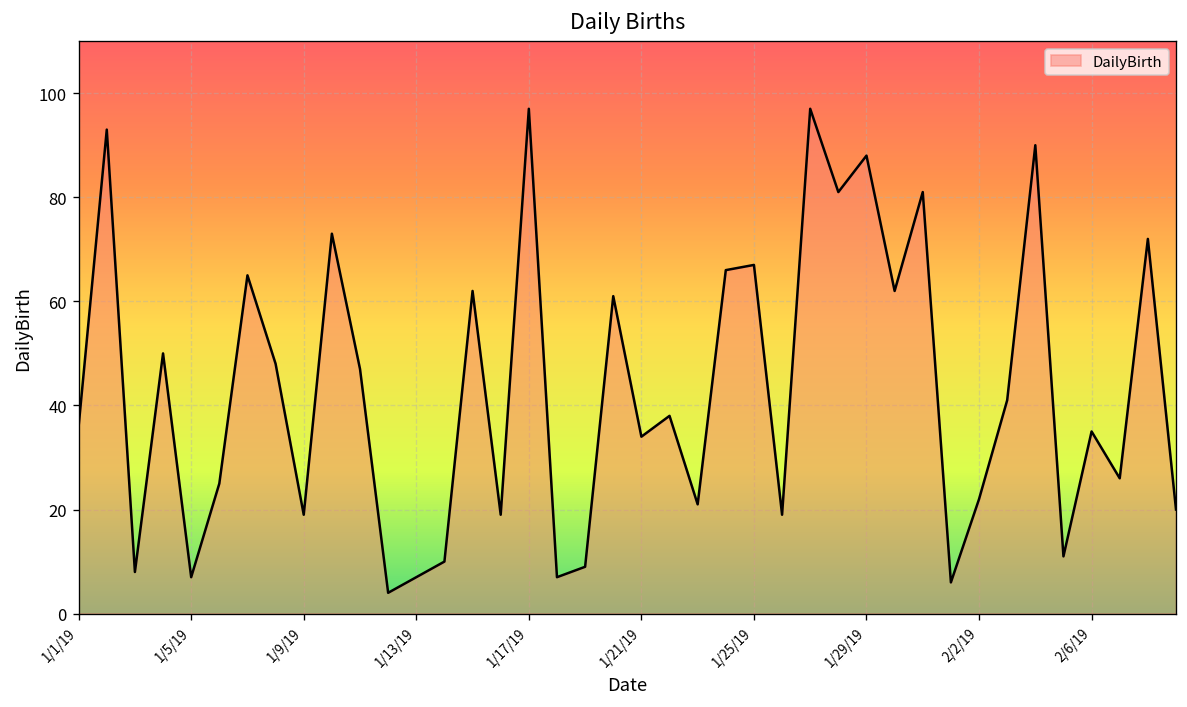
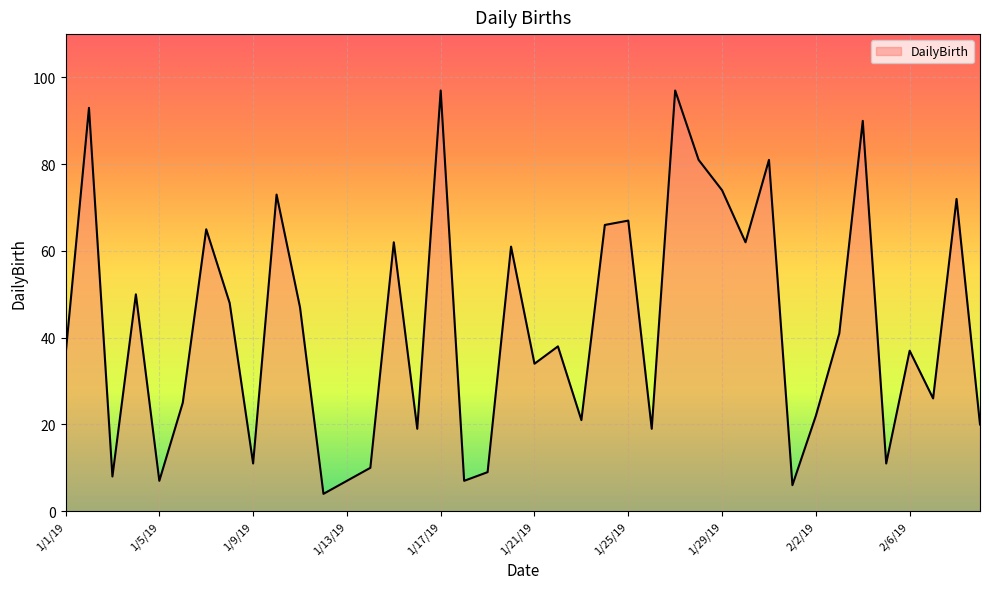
1/9/19: 19 -> 11
1/29/19: 88 -> 74
2/6/19: 35 -> 37
